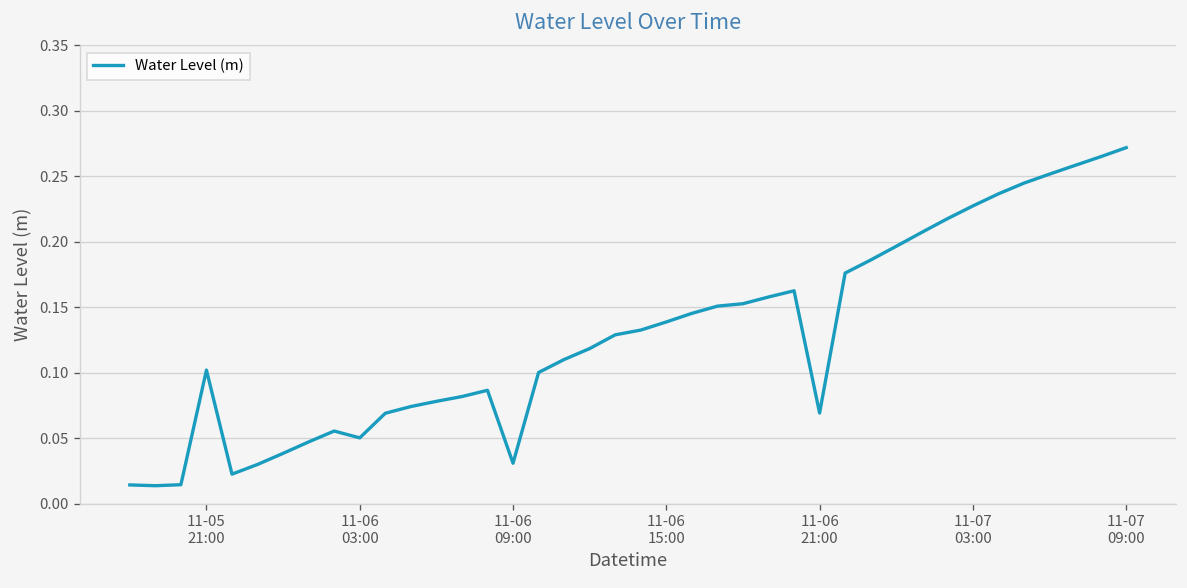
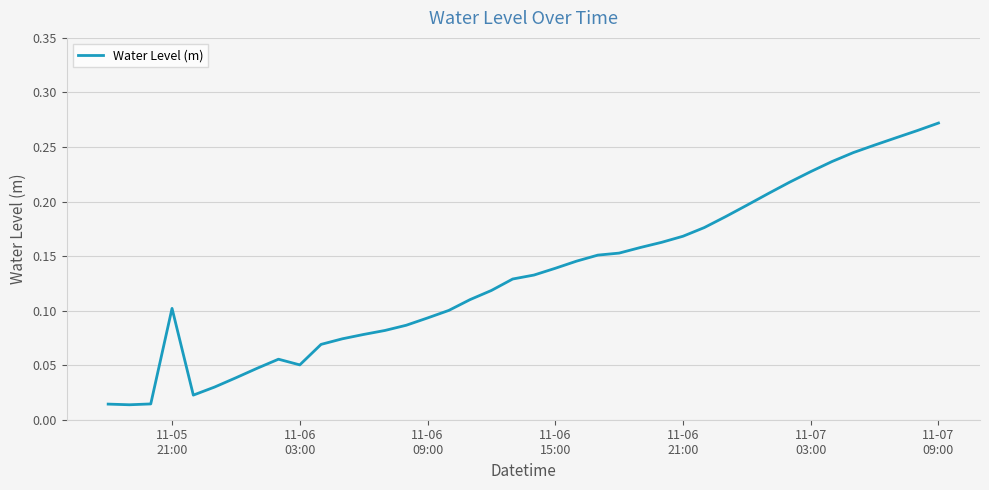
11-06 09:00: 0.031 -> 0.093
11-06 21:00: 0.069 -> 0.168
